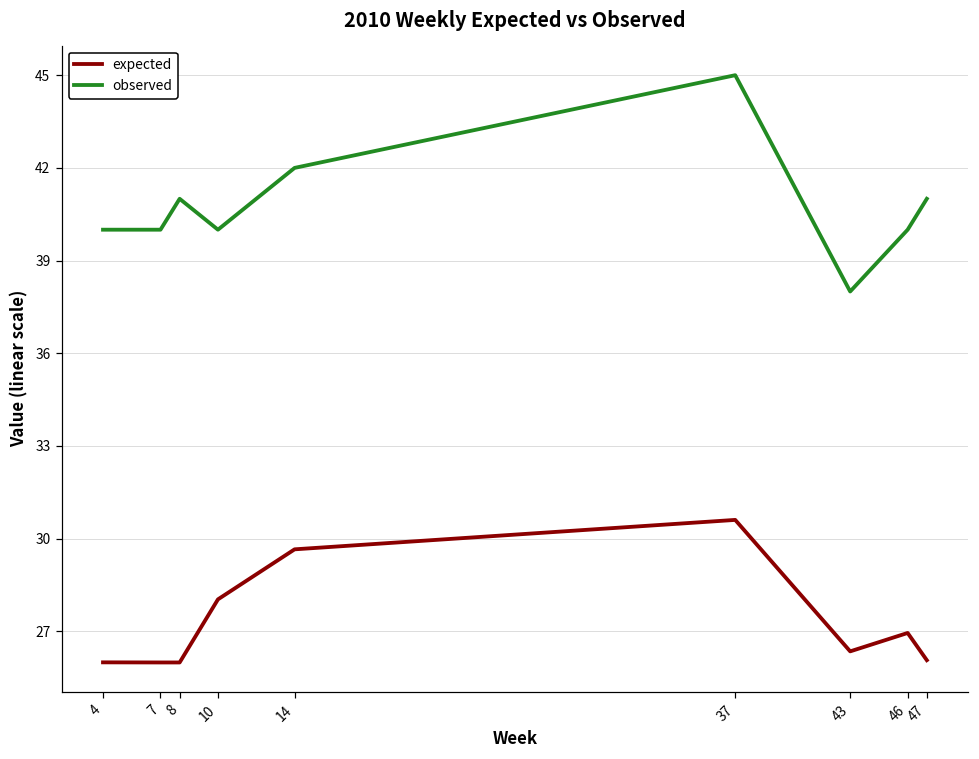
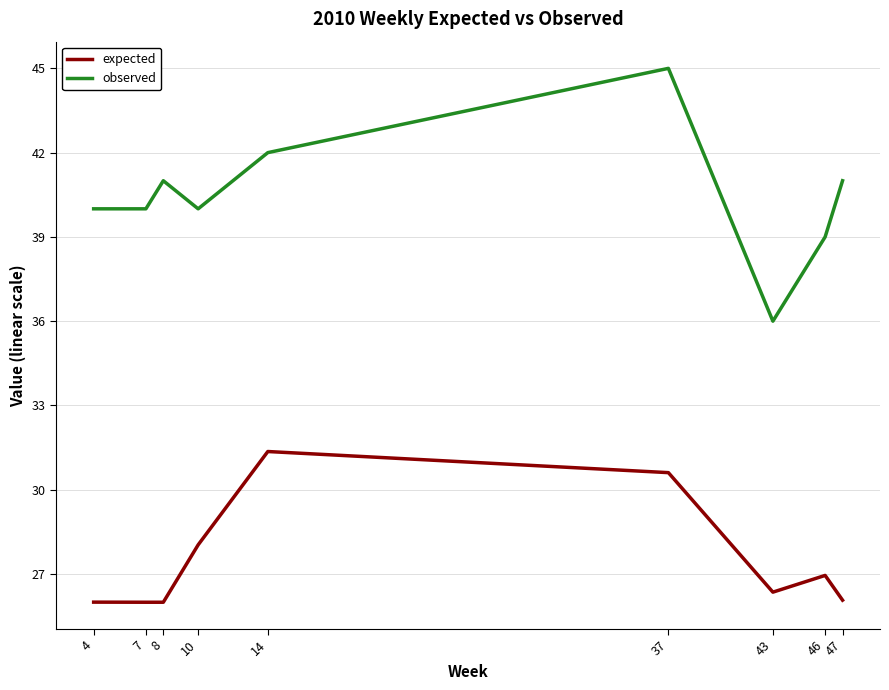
expected, 14: 29.7 -> 31.4
observed, 43: 38 -> 36
observed, 46: 40 -> 39
